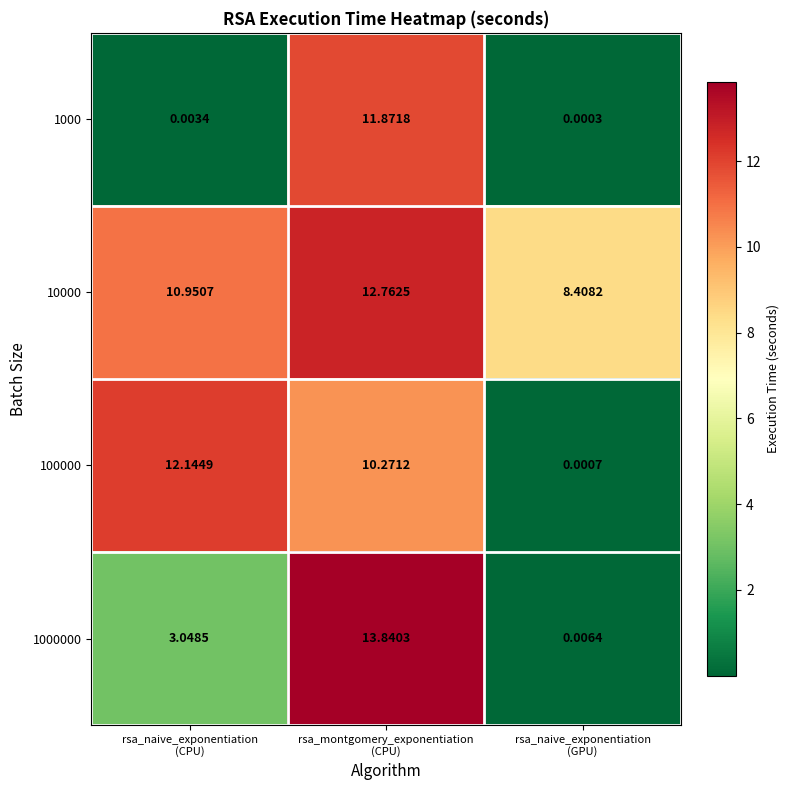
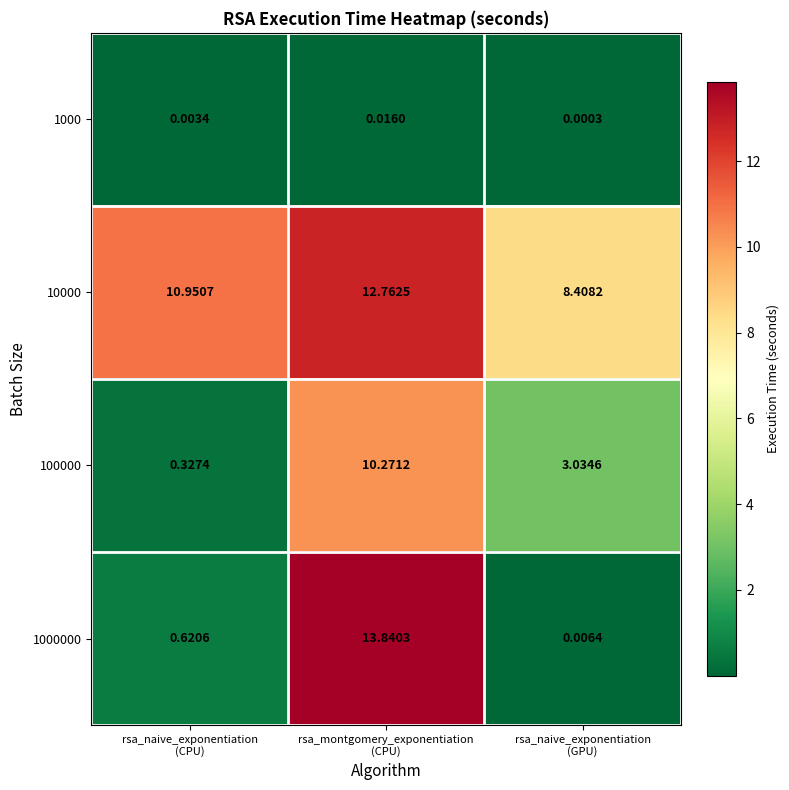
1000, rsa_montgomery_exponentiation (CPU): 11.8718 -> 0.0160
100000, rsa_naive_exponentiation (CPU): 12.1449 -> 0.3274
100000, rsa_naive_exponentiation (GPU): 0.0007 -> 3.0346
1000000, rsa_naive_exponentiation (CPU): 3.0485 -> 0.6206
